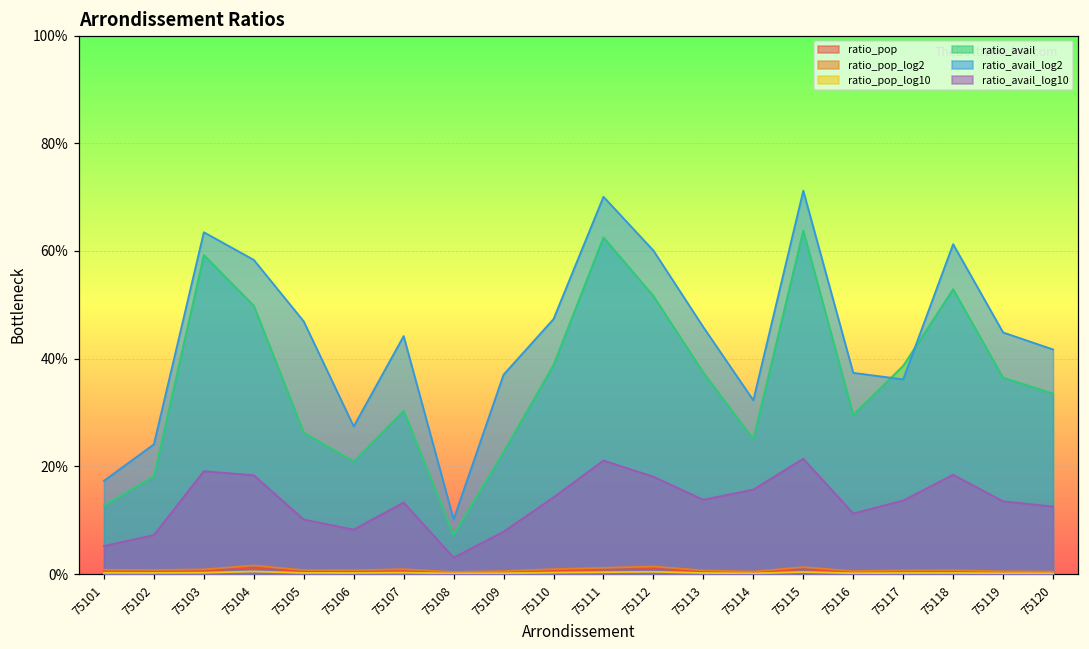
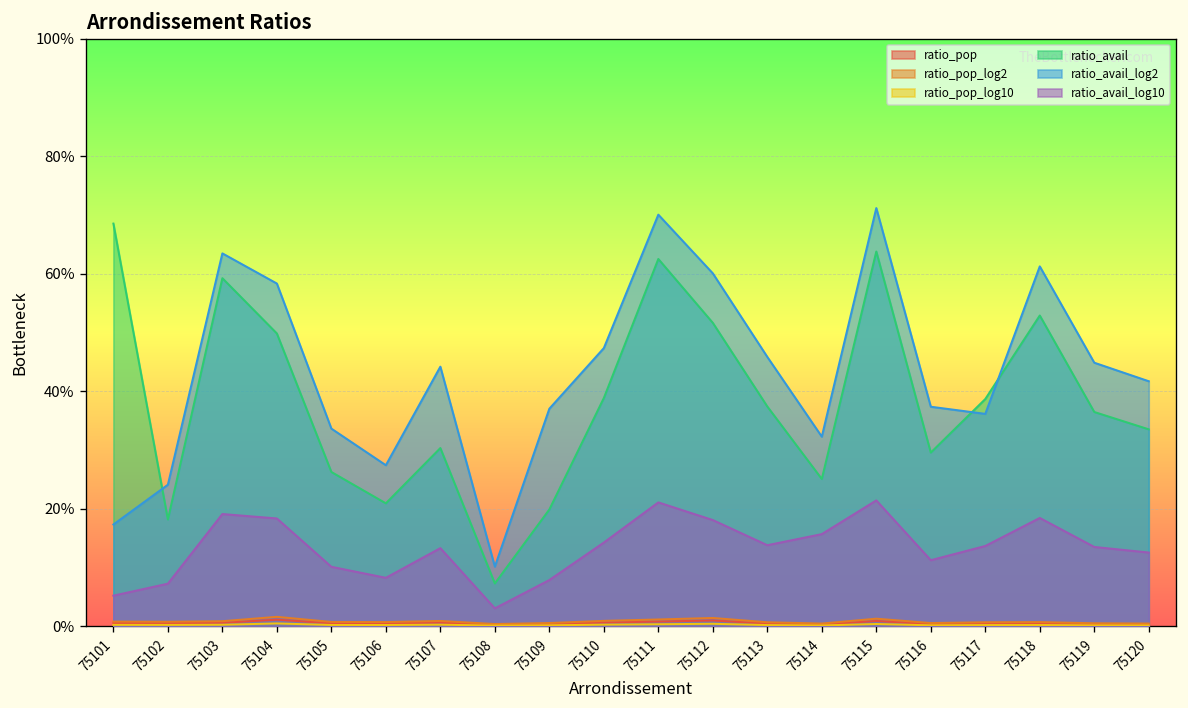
ratio_avail, 75101: 13% -> 69%
ratio_avail_log2, 75105: 47% -> 34%
ratio_avail, 75109: 23% -> 20%
